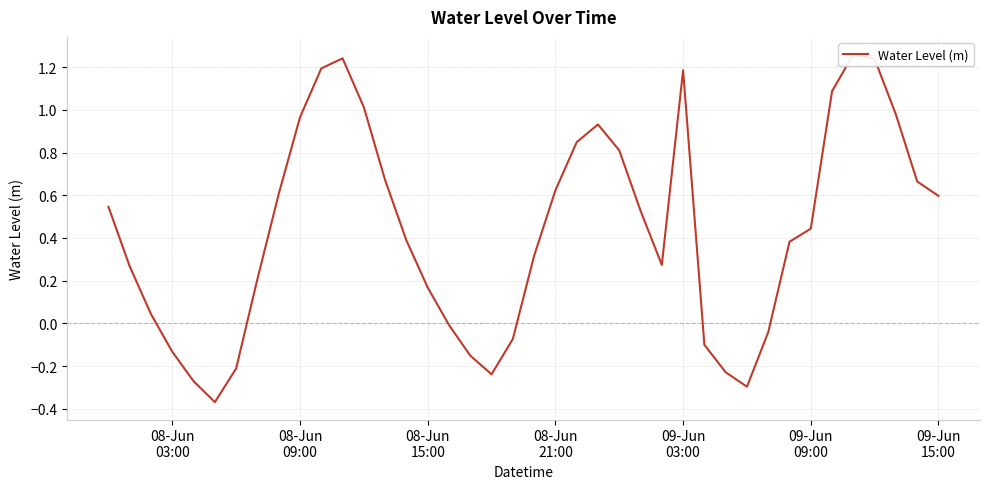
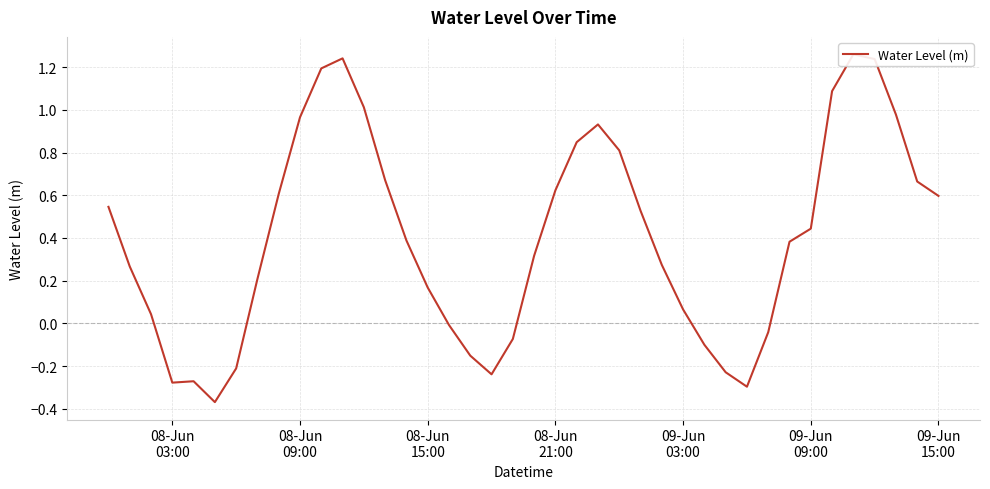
08-Jun 03:00: -0.13 -> -0.28
09-Jun 03:00: 1.19 -> 0.07
